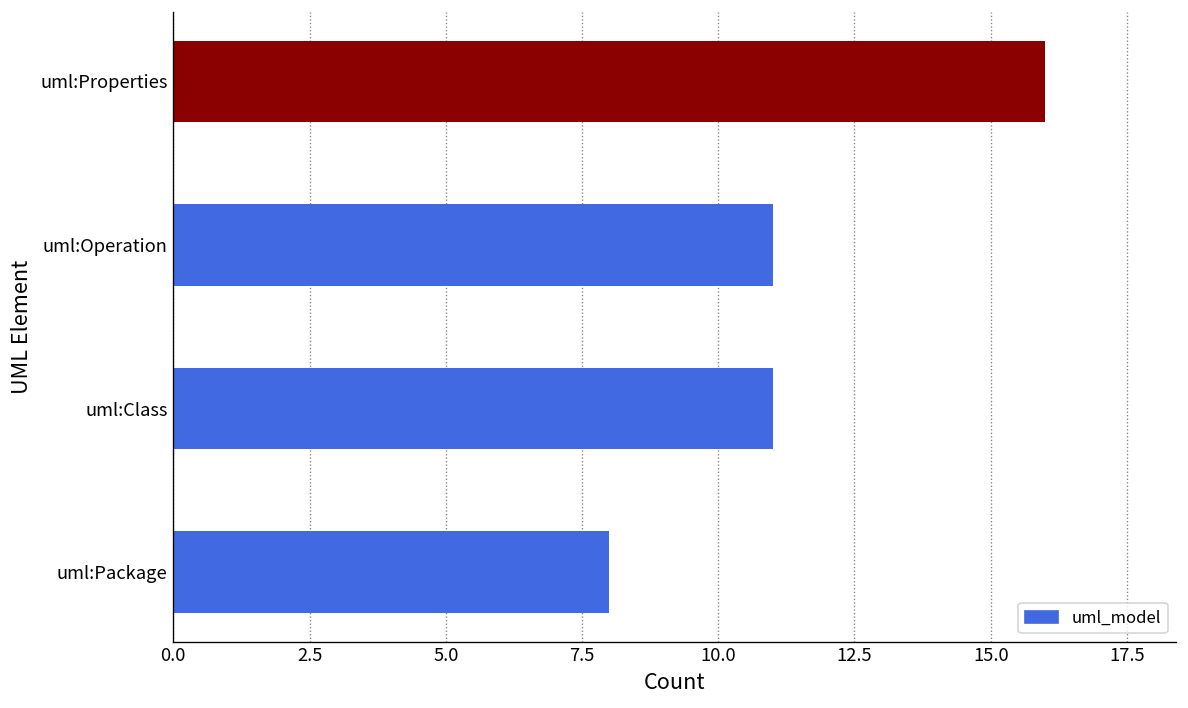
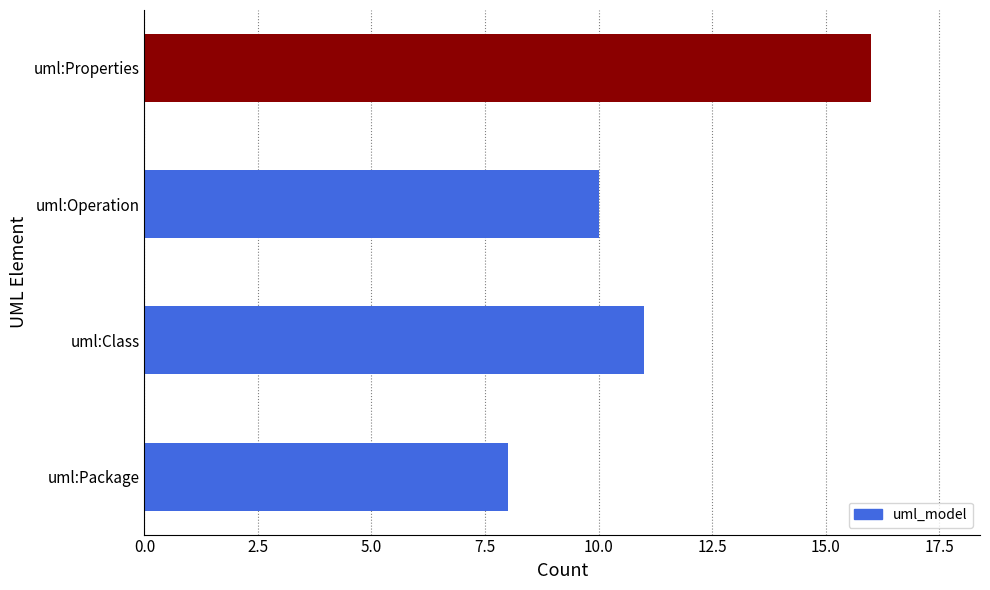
uml:Operation: 11 -> 10
